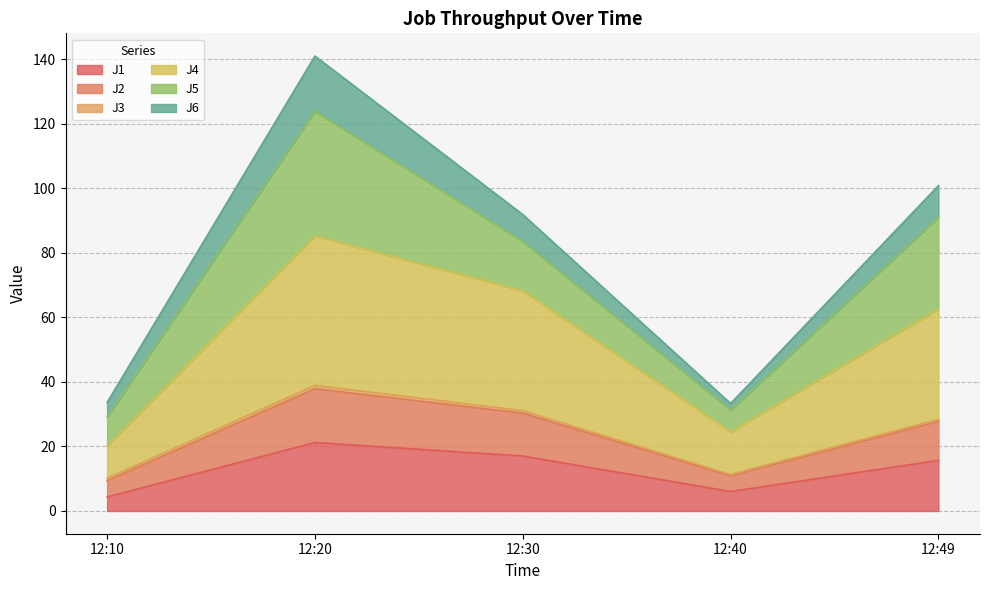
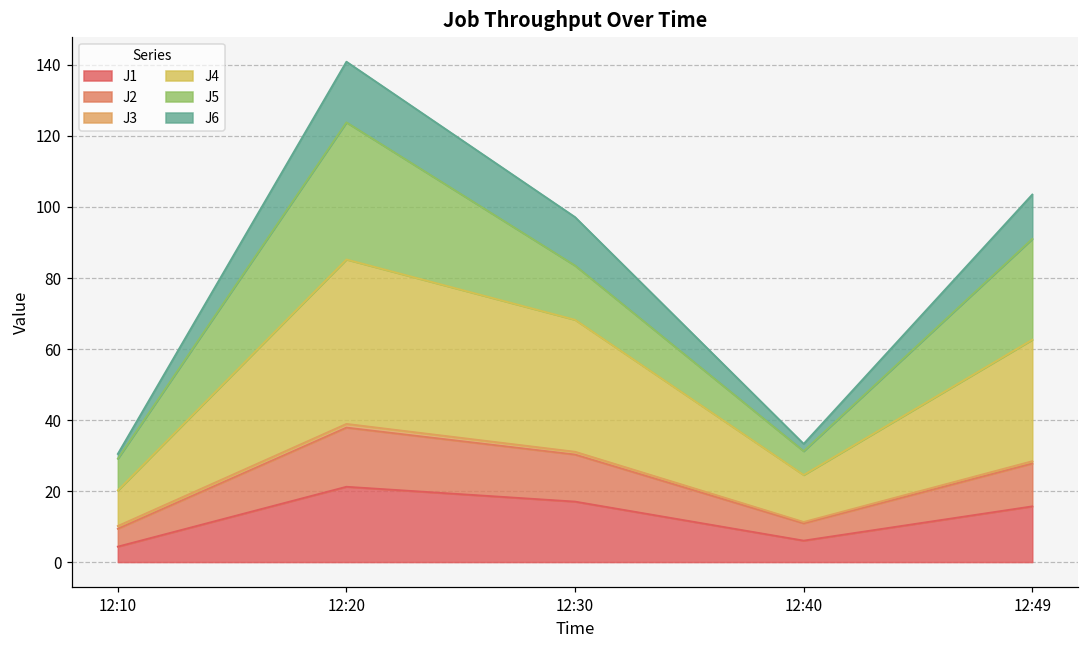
J6, 12:10: 4 -> 1
J6, 12:30: 8 -> 14
J6, 12:49: 10 -> 12
